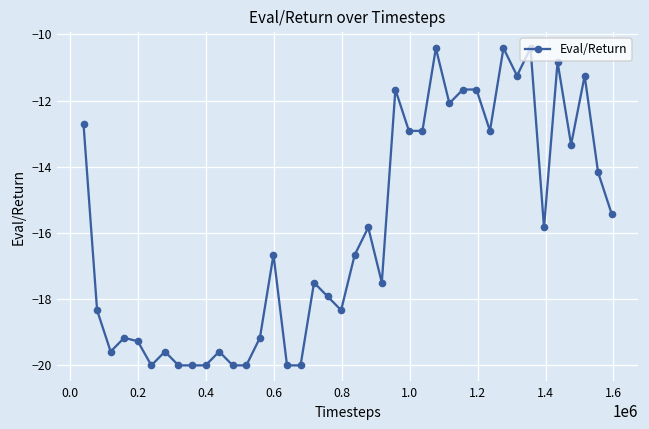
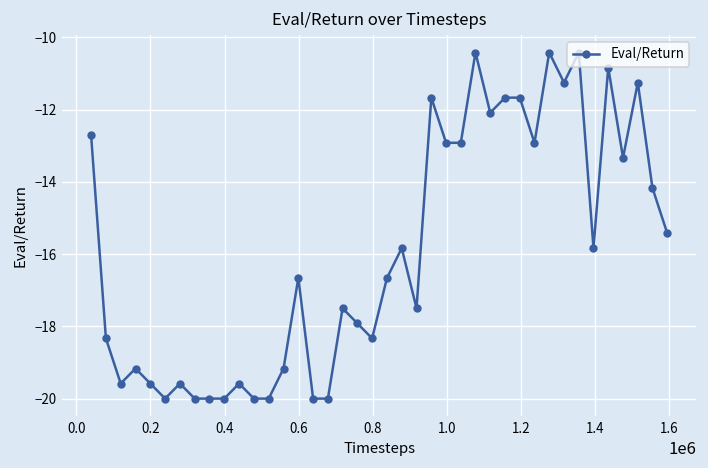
0.2: -19.3 -> -19.6
